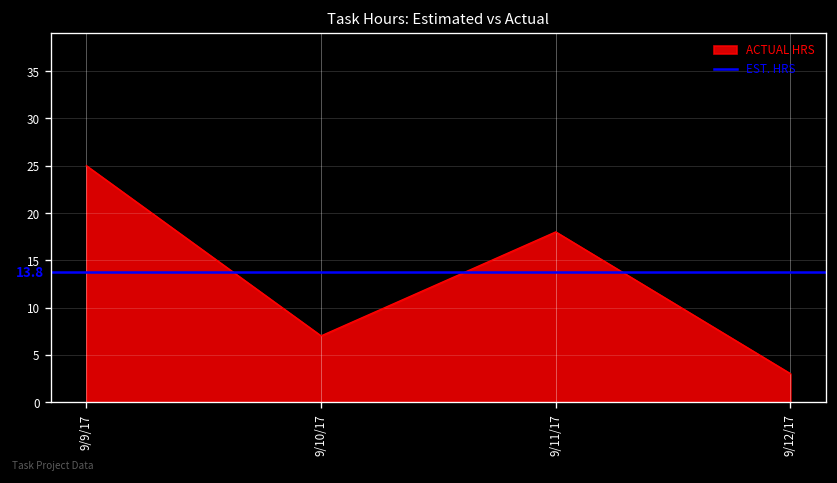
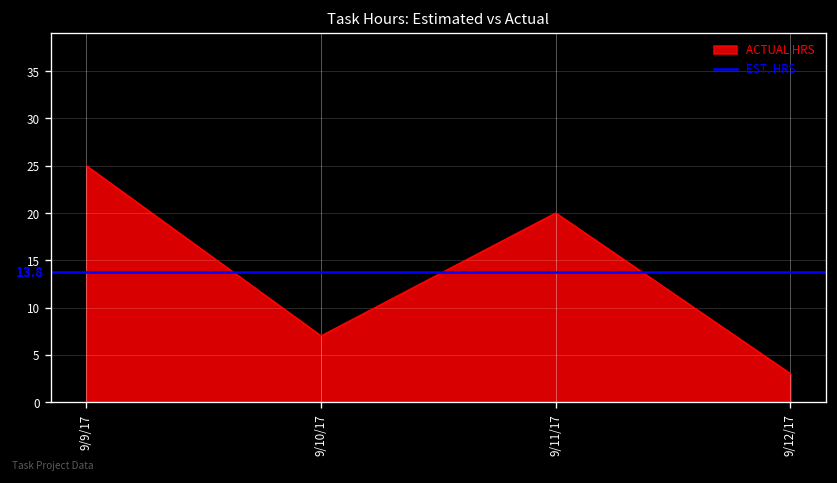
9/11/17: 18 -> 20
